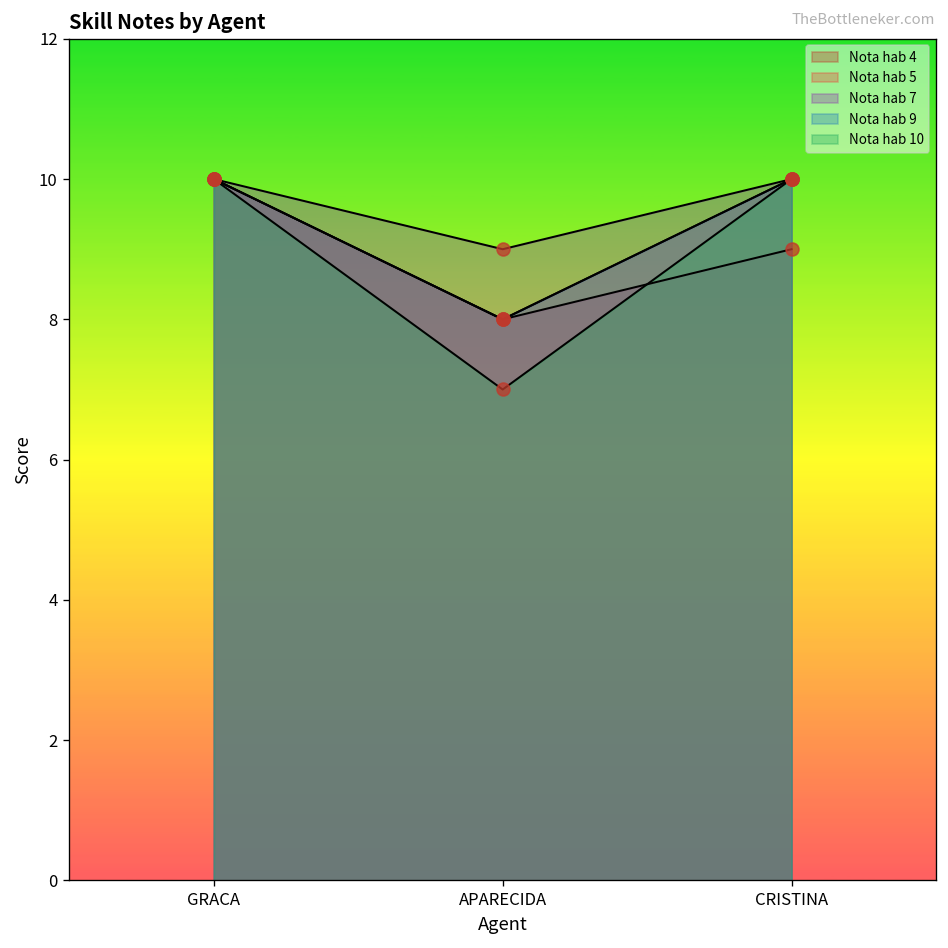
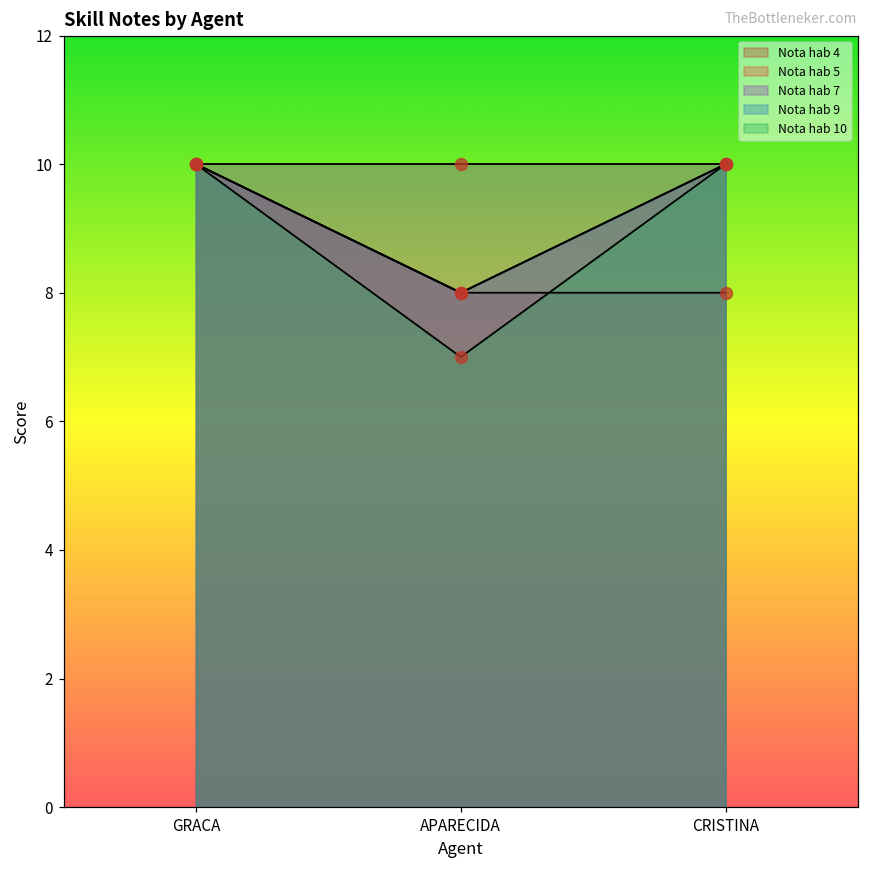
Nota hab 7, APARECIDA: 9 -> 10
Nota hab 4, CRISTINA: 9 -> 8
